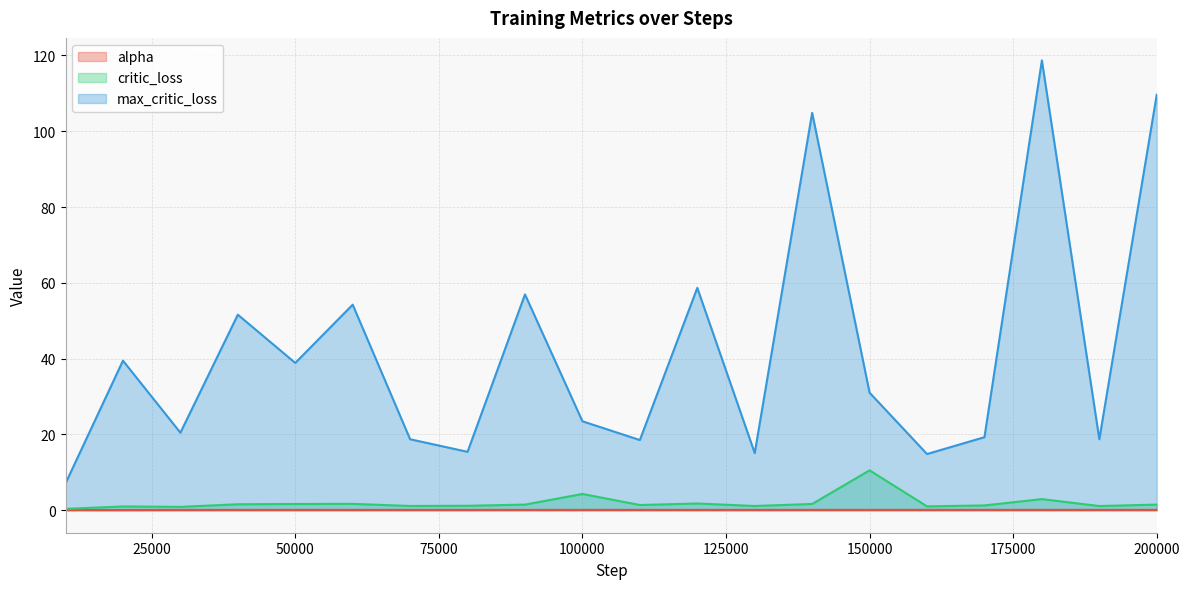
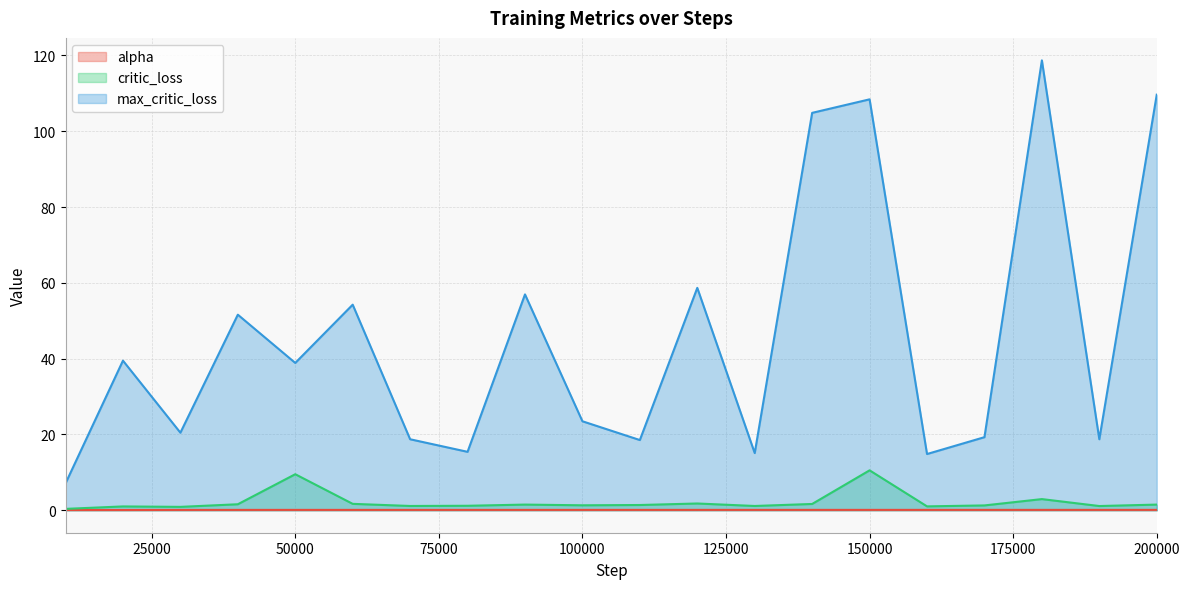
critic_loss, 50000: 2 -> 10
critic_loss, 100000: 4 -> 1
max_critic_loss, 150000: 31 -> 108
